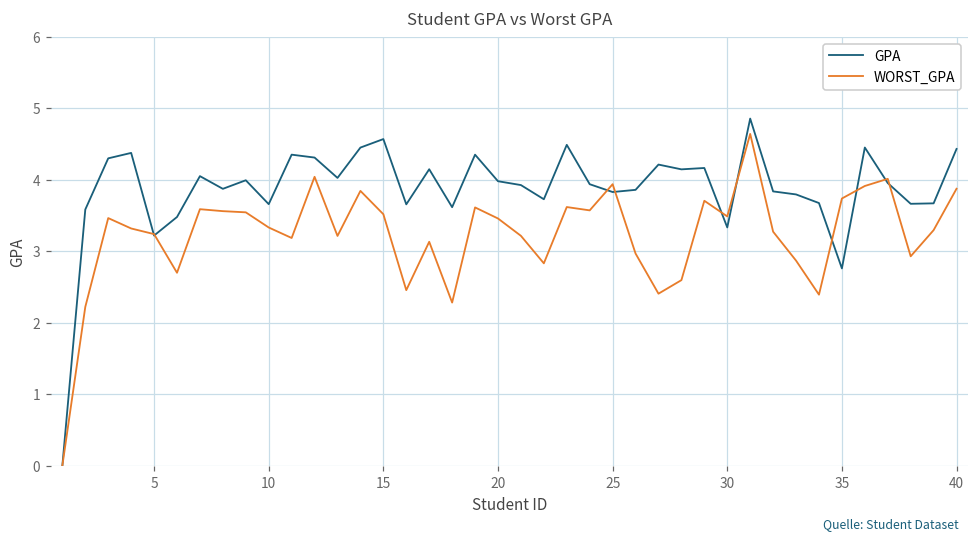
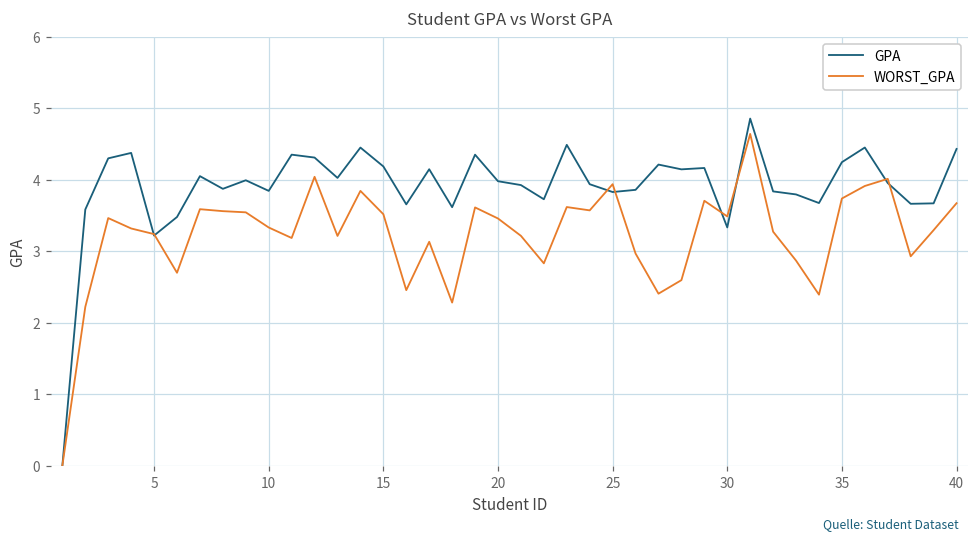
GPA, 10: 3.7 -> 3.8
GPA, 15: 4.6 -> 4.2
GPA, 35: 2.8 -> 4.2
WORST_GPA, 40: 3.9 -> 3.7
